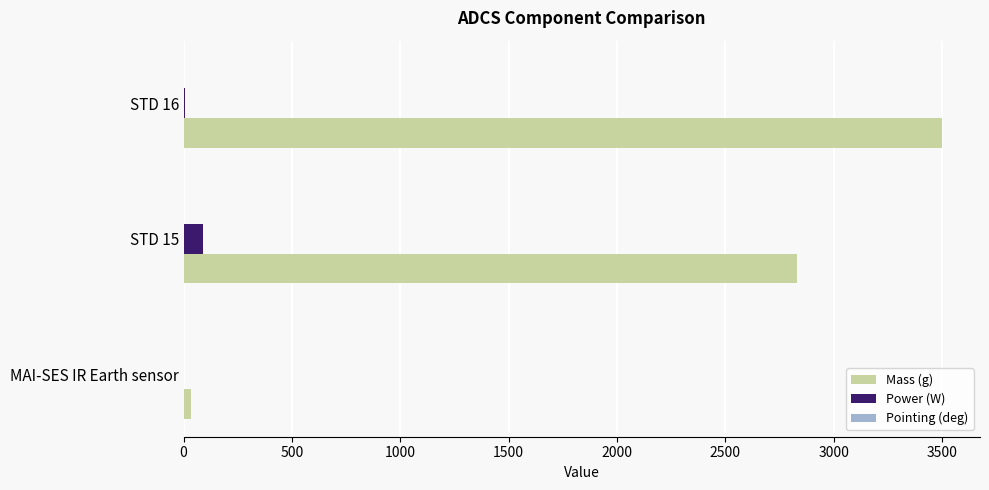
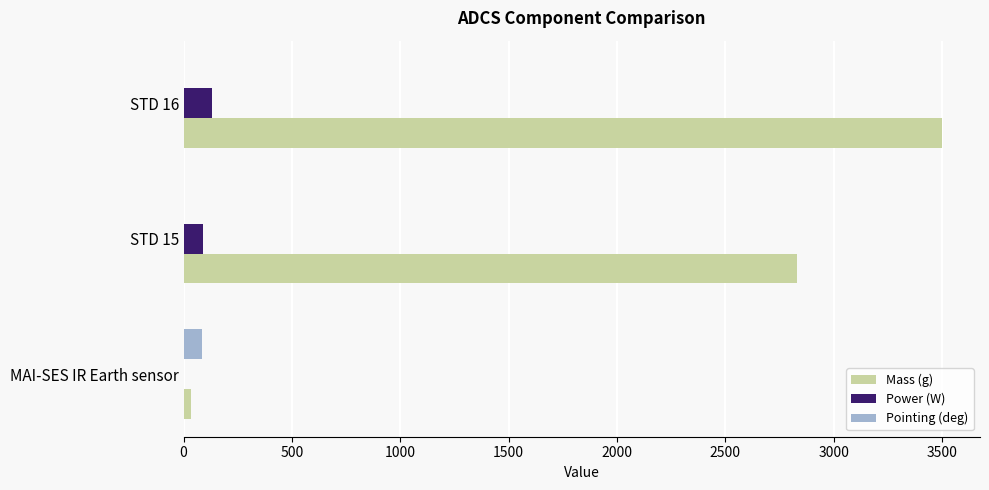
Power (W), STD 16: 10 -> 130
Pointing (deg), MAI-SES IR Earth sensor: 0 -> 90
